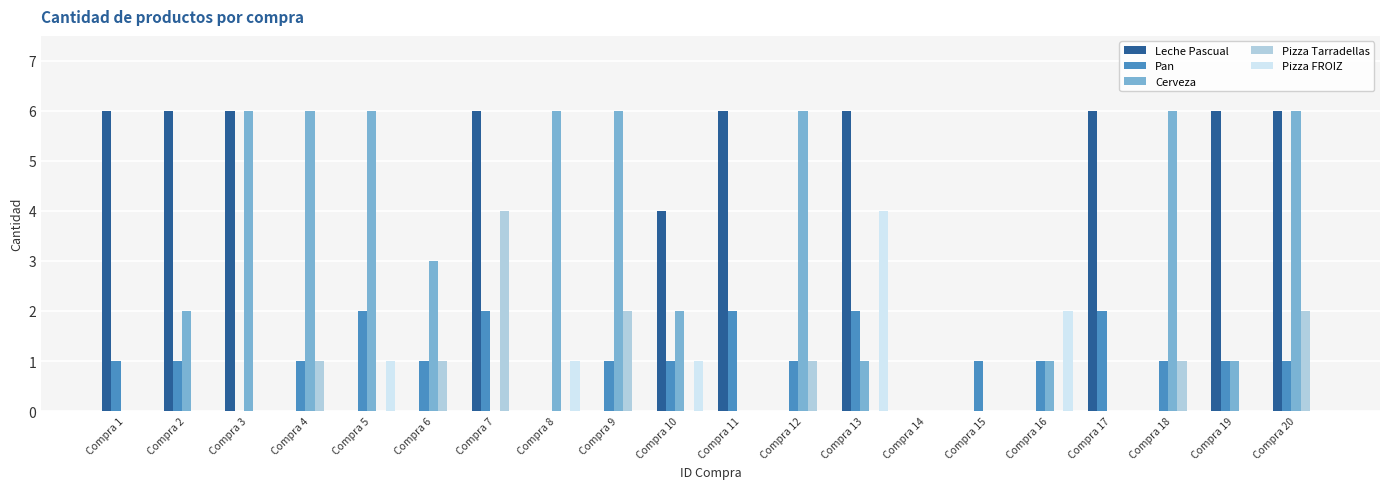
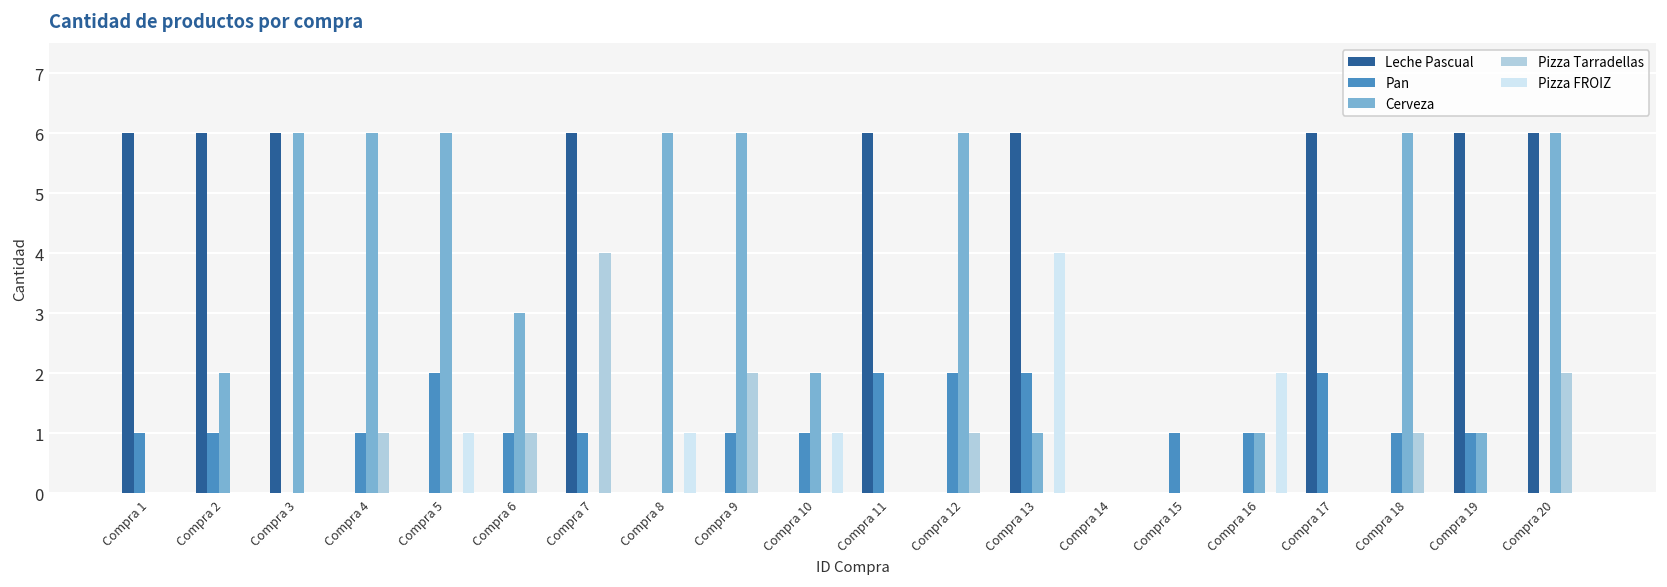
Pan, Compra 7: 2 -> 1
Leche Pascual, Compra 10: 4 -> 0
Pan, Compra 12: 1 -> 2
Pan, Compra 20: 1 -> 0
